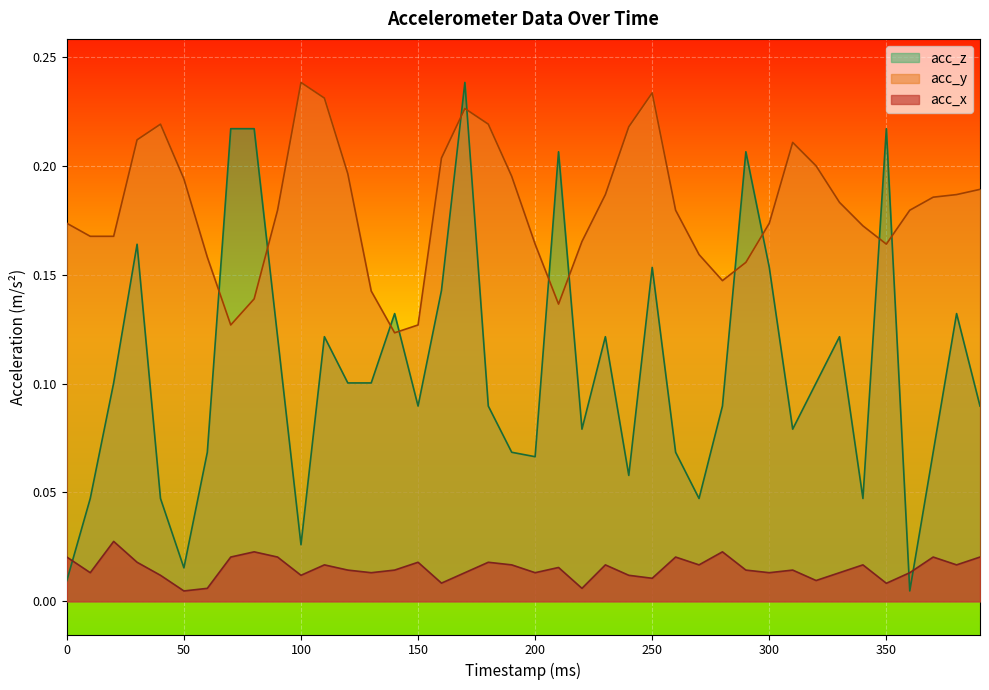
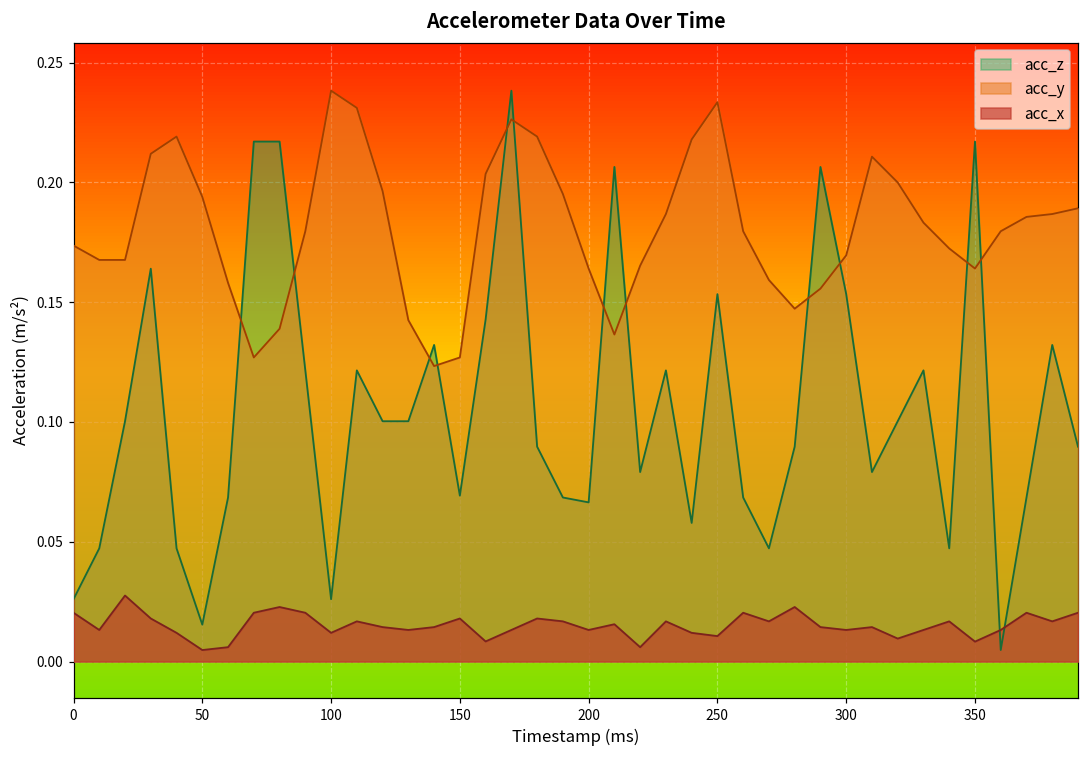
acc_z, 0: 0.010 -> 0.026
acc_z, 150: 0.090 -> 0.069
acc_y, 300: 0.174 -> 0.170
